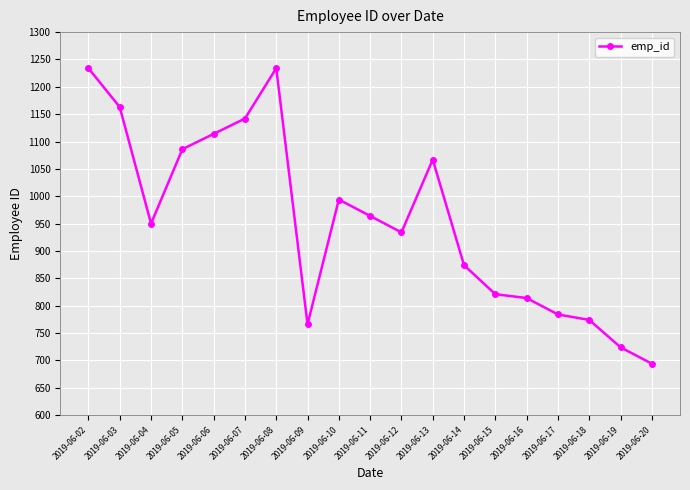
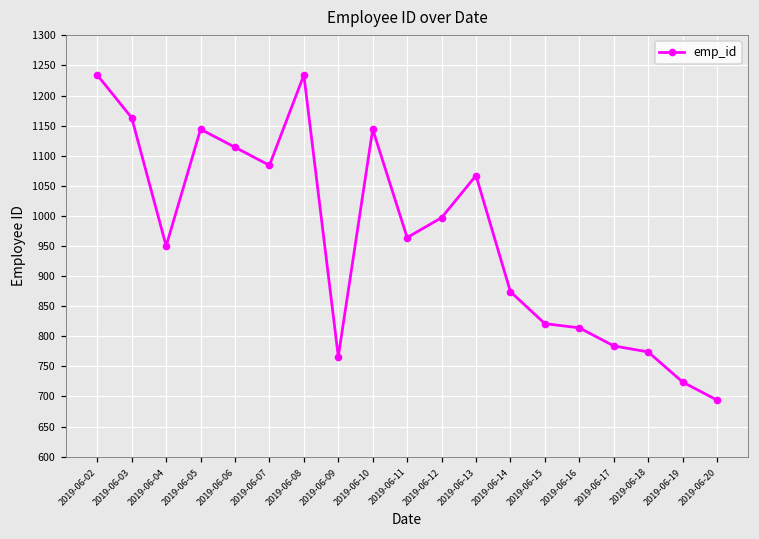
2019-06-05: 1090 -> 1140
2019-06-07: 1140 -> 1080
2019-06-10: 990 -> 1140
2019-06-12: 930 -> 1000
